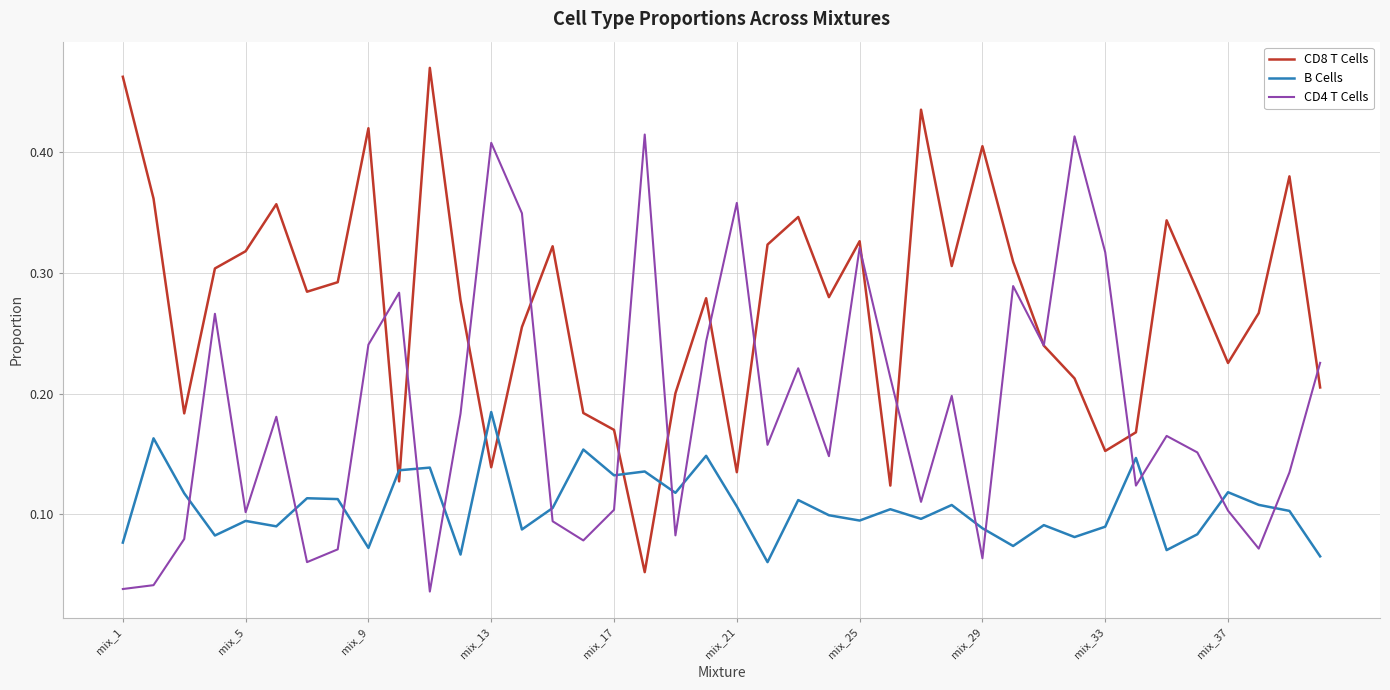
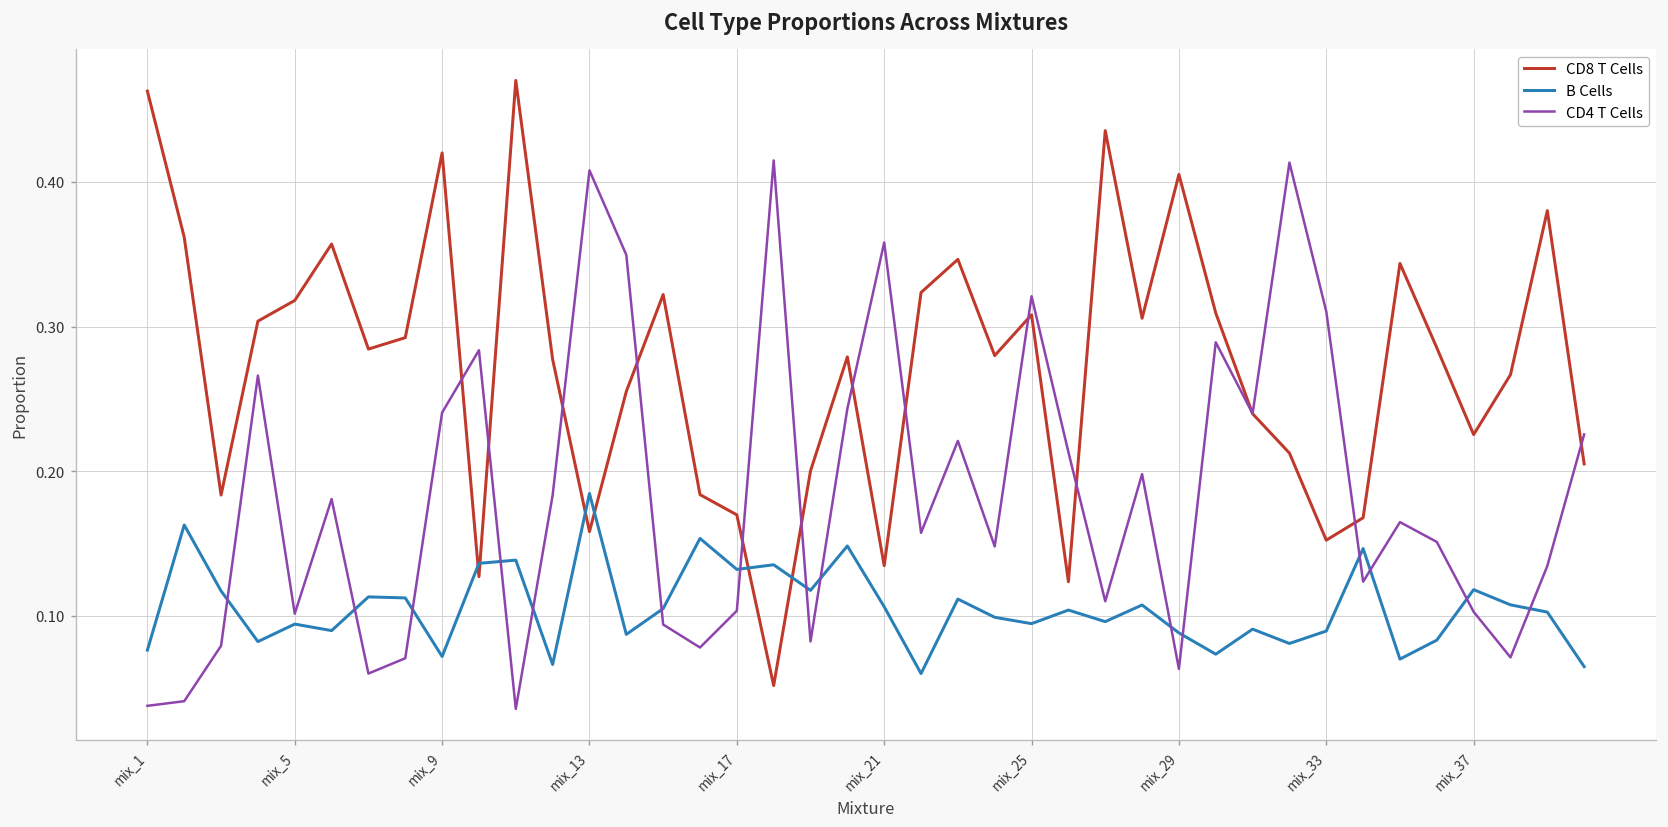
CD8 T Cells, mix_13: 0.139 -> 0.158
CD8 T Cells, mix_25: 0.326 -> 0.308
CD4 T Cells, mix_33: 0.317 -> 0.311
